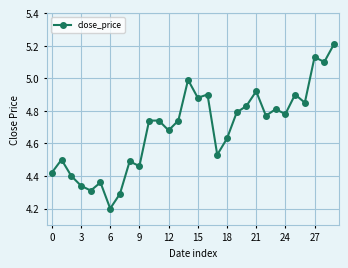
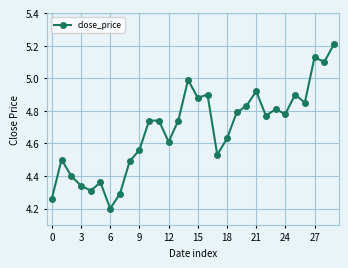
0: 4.42 -> 4.26
9: 4.46 -> 4.56
12: 4.68 -> 4.61
